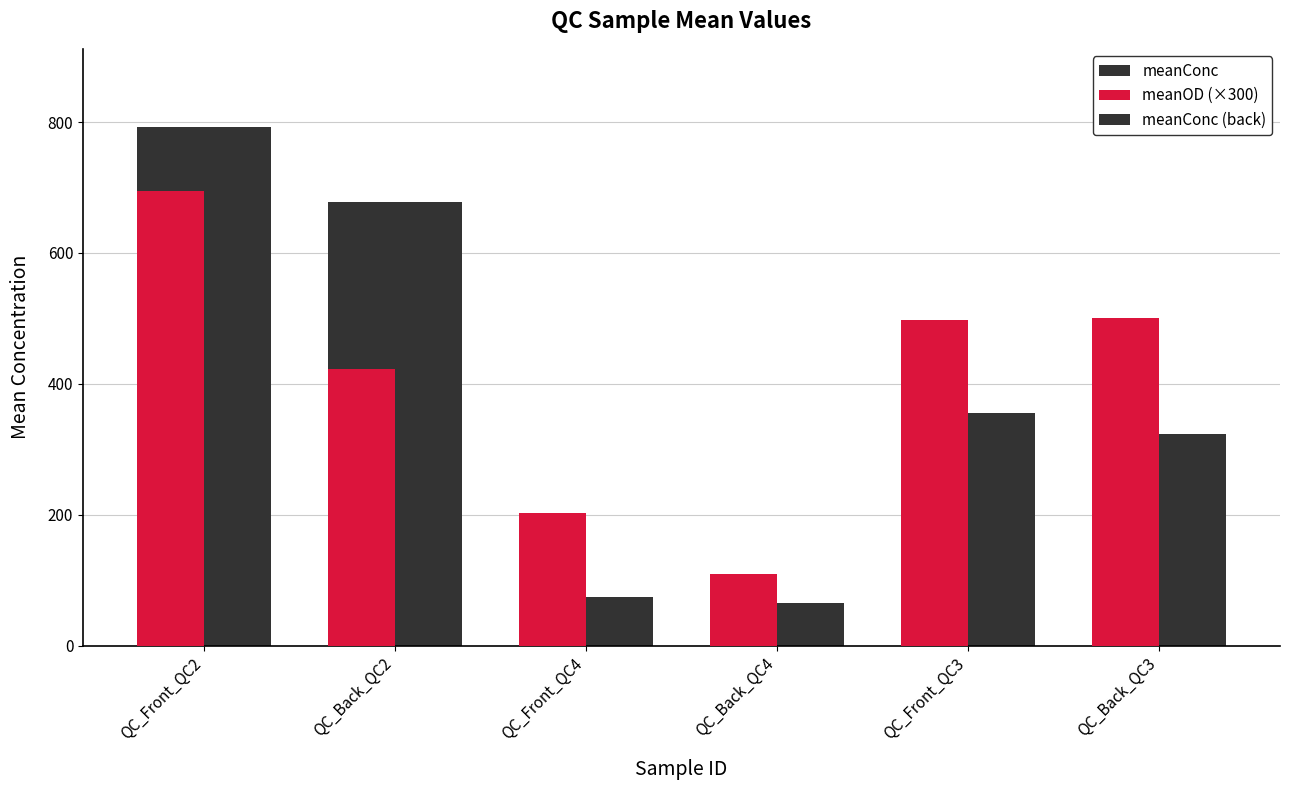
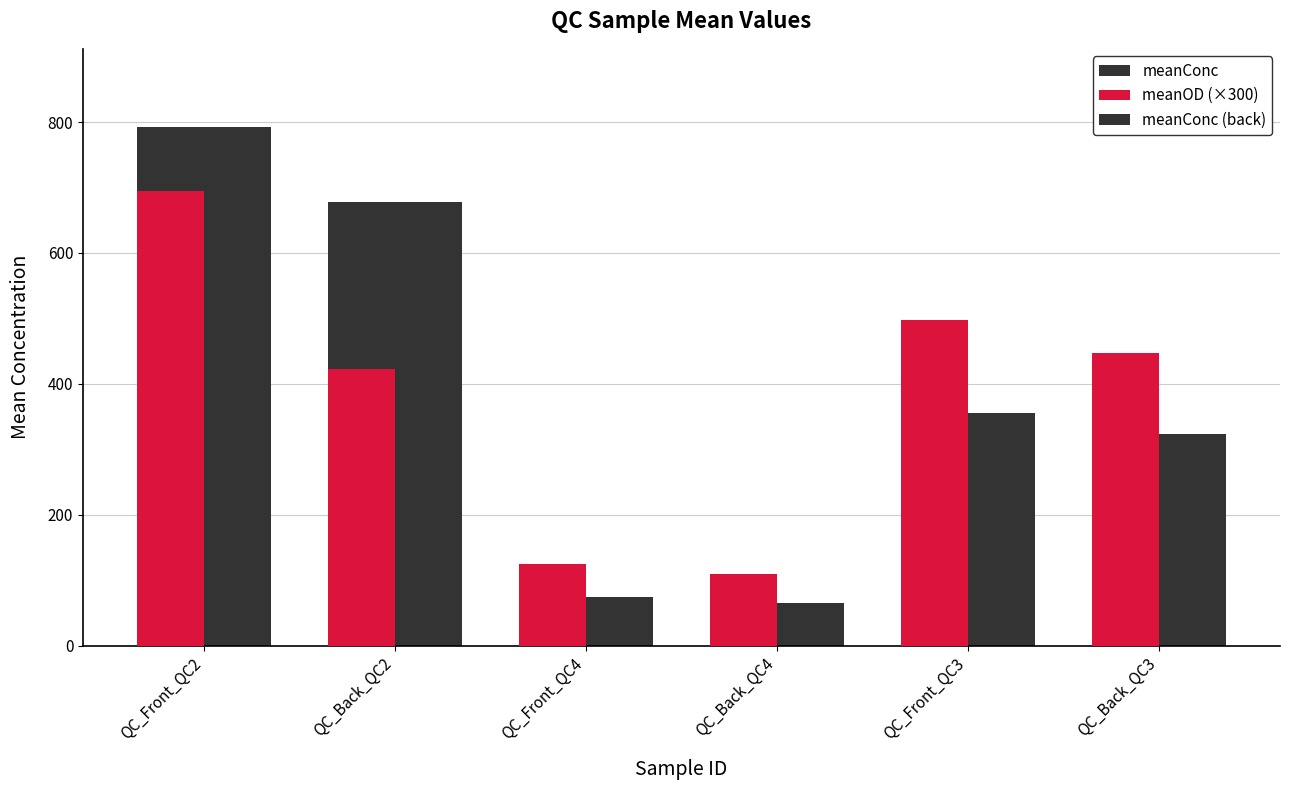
meanOD (×300), QC_Front_QC4: 200 -> 130
meanOD (×300), QC_Back_QC3: 500 -> 450
